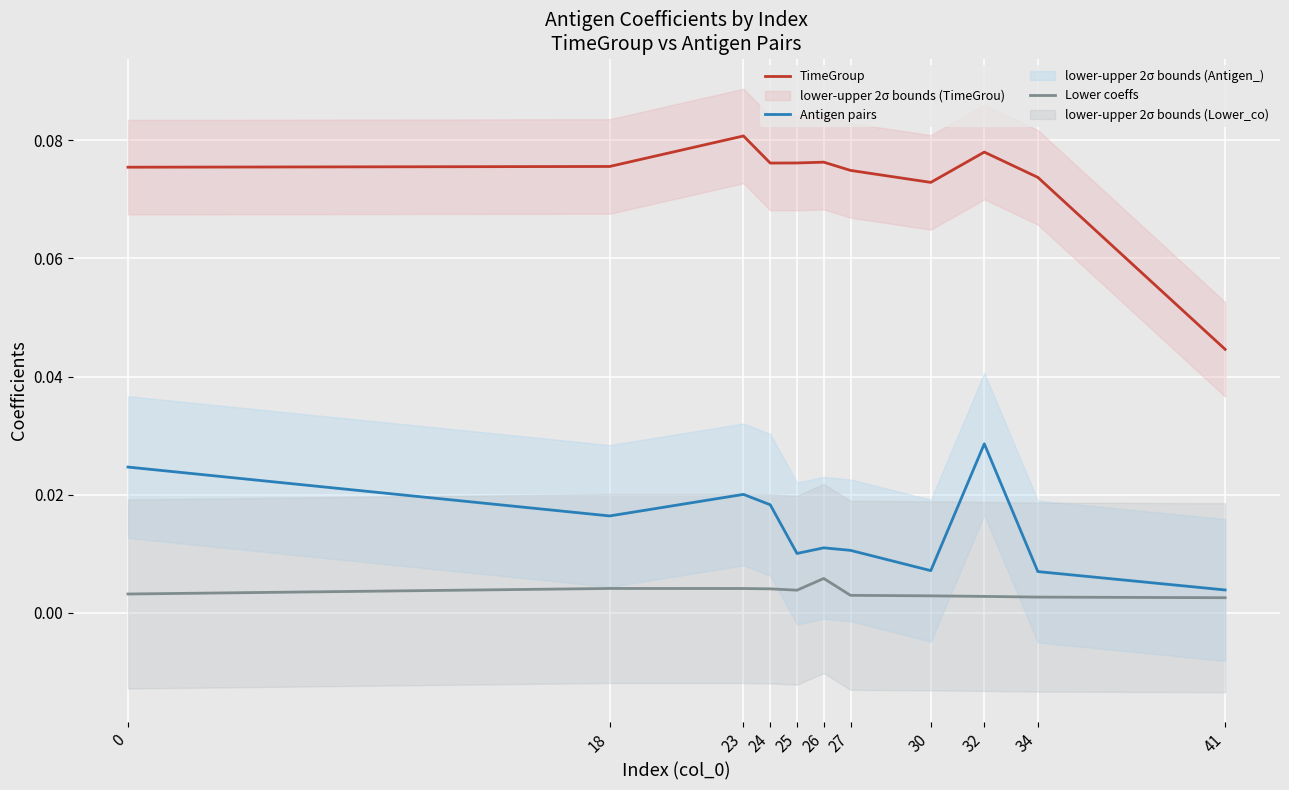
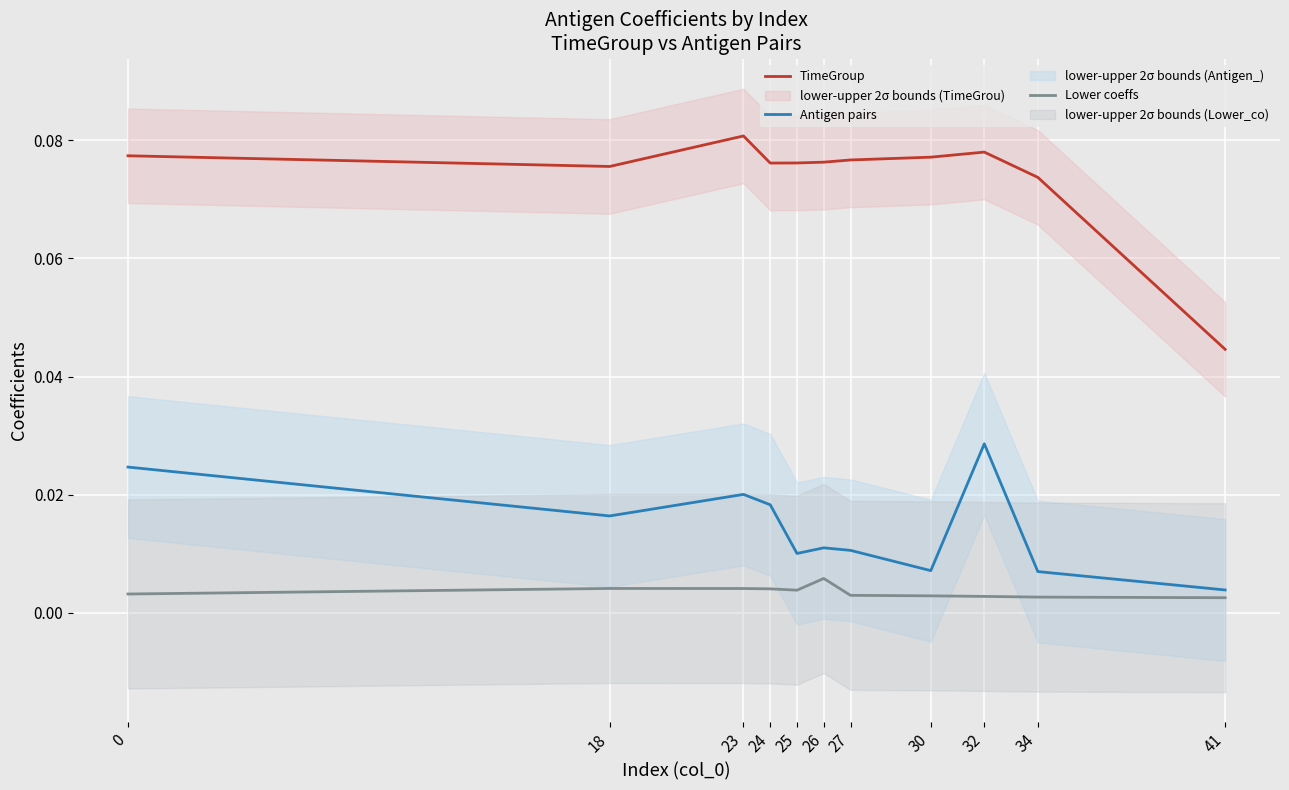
TimeGroup, 0: 0.075 -> 0.077
TimeGroup, 27: 0.075 -> 0.077
TimeGroup, 30: 0.073 -> 0.077
